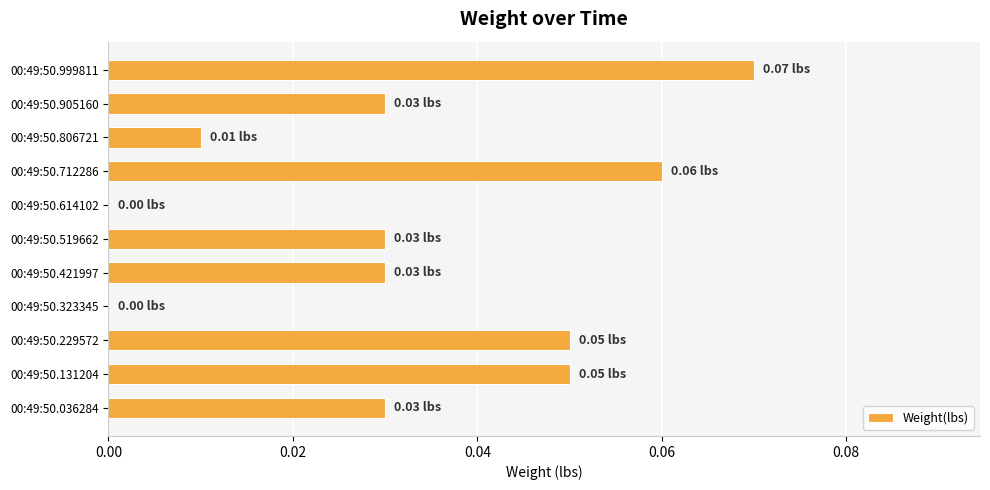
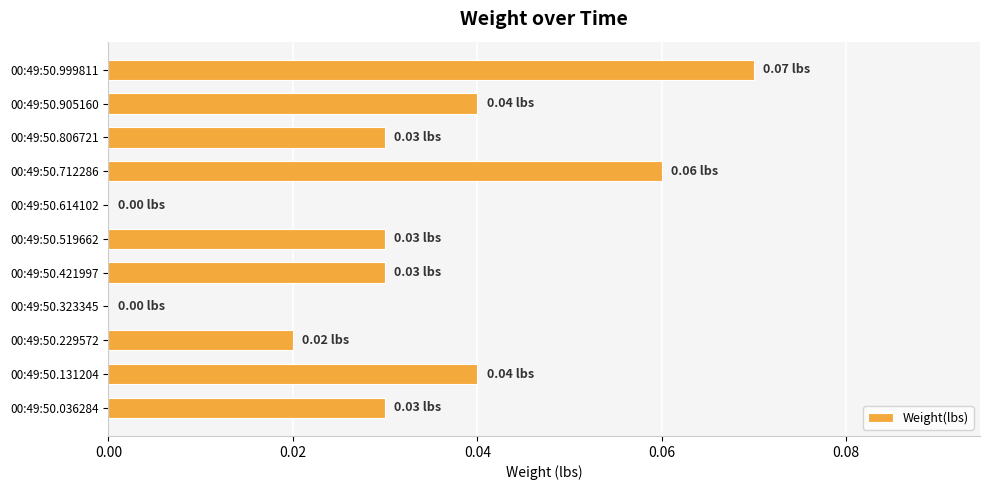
00:49:50.905160: 0.03 -> 0.04
00:49:50.806721: 0.01 -> 0.03
00:49:50.229572: 0.05 -> 0.02
00:49:50.131204: 0.05 -> 0.04
